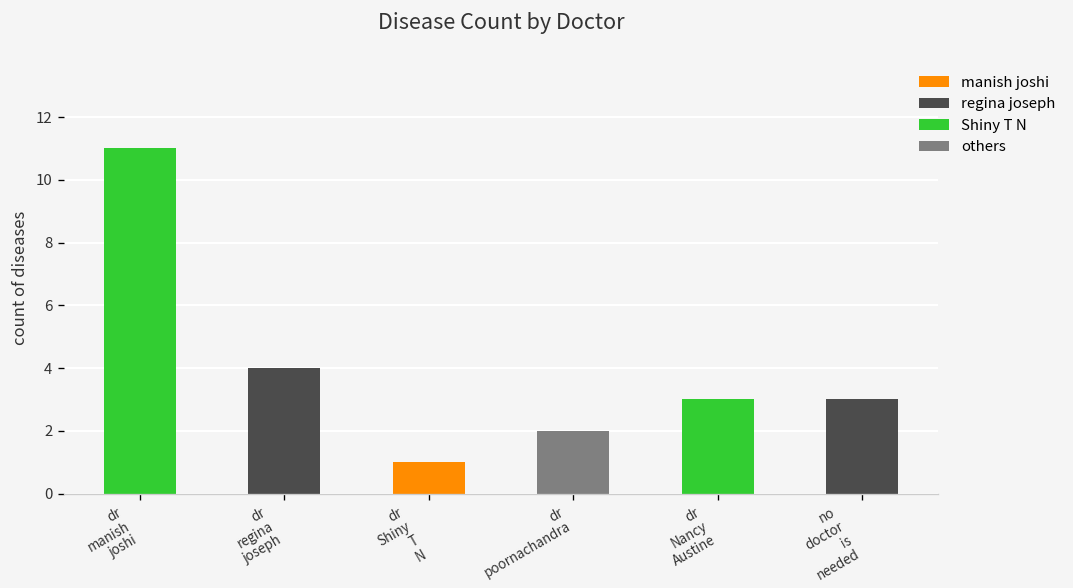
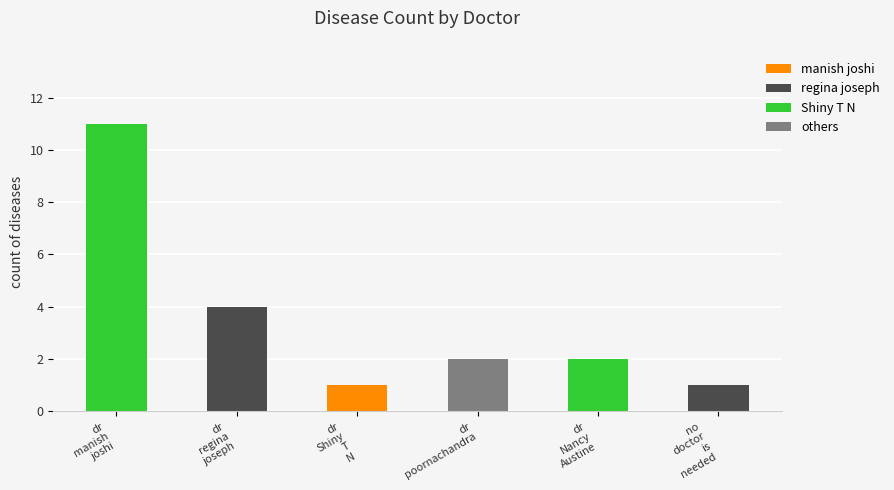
dr Nancy Austine: 3 -> 2
no doctor is needed: 3 -> 1
